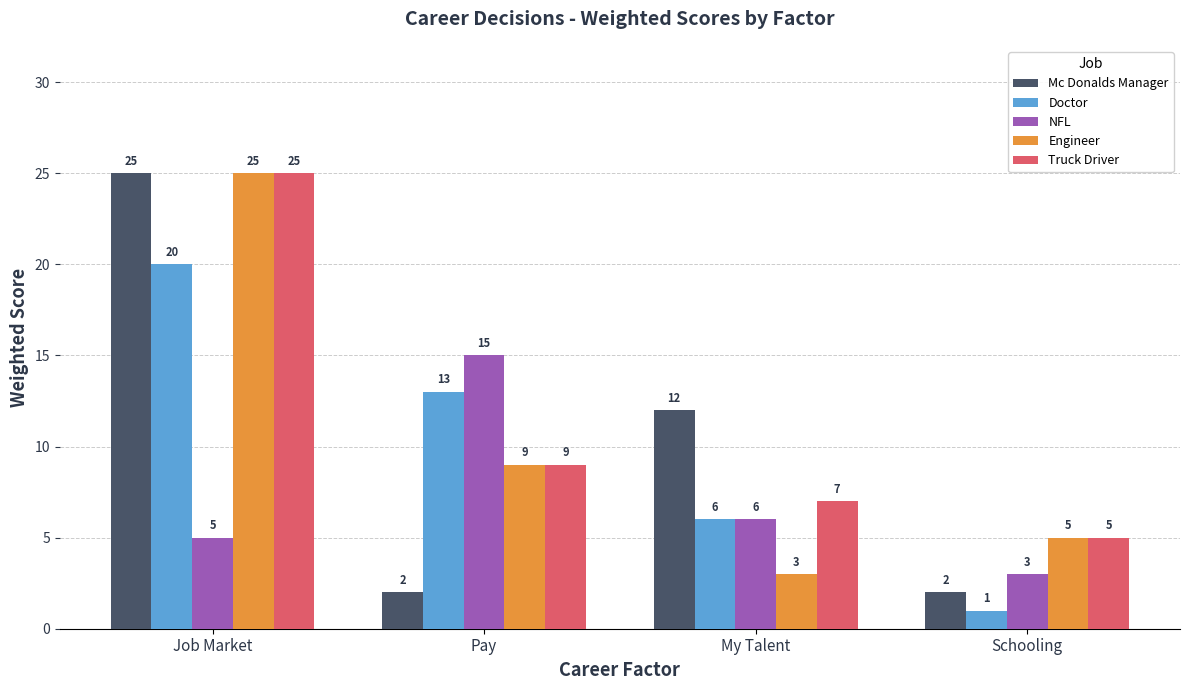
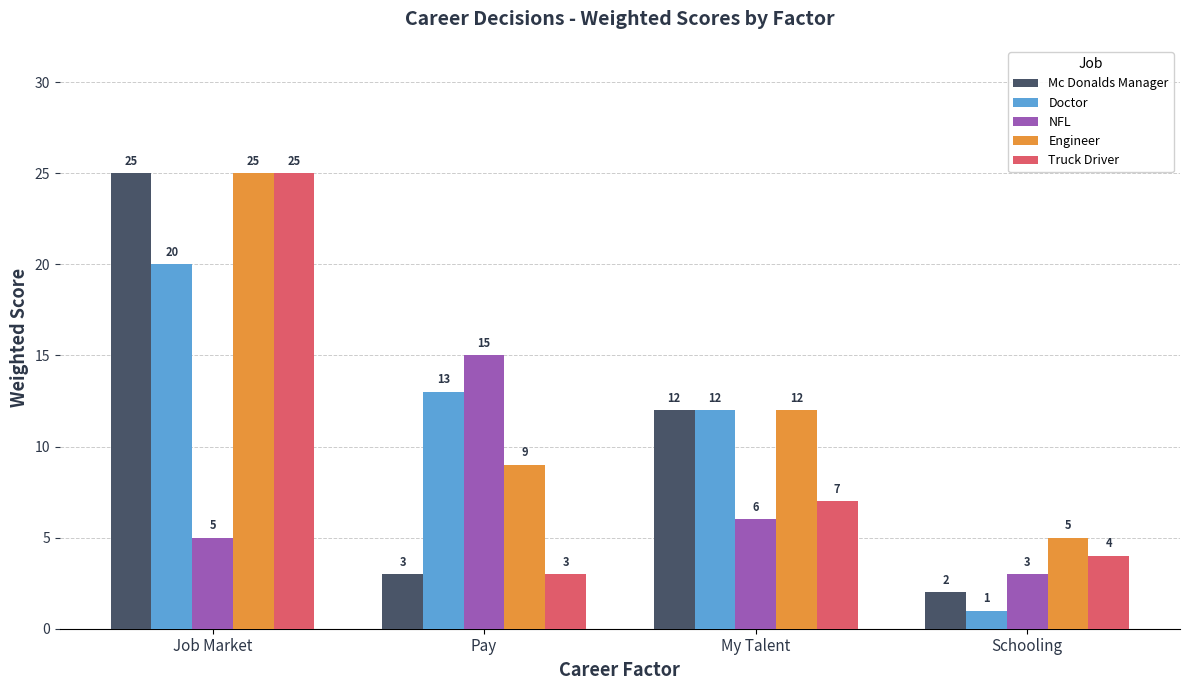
Mc Donalds Manager, Pay: 2 -> 3
Truck Driver, Pay: 9 -> 3
Doctor, My Talent: 6 -> 12
Engineer, My Talent: 3 -> 12
Truck Driver, Schooling: 5 -> 4
